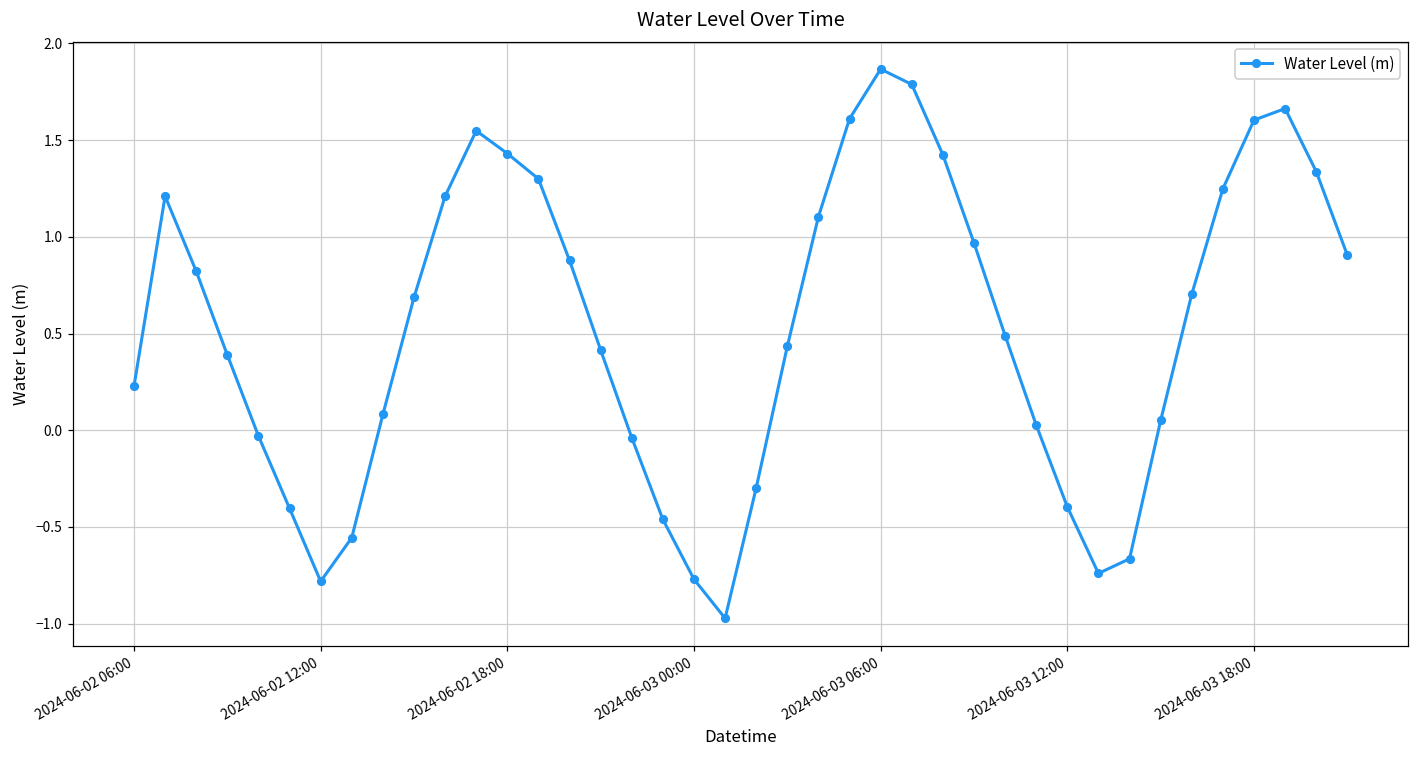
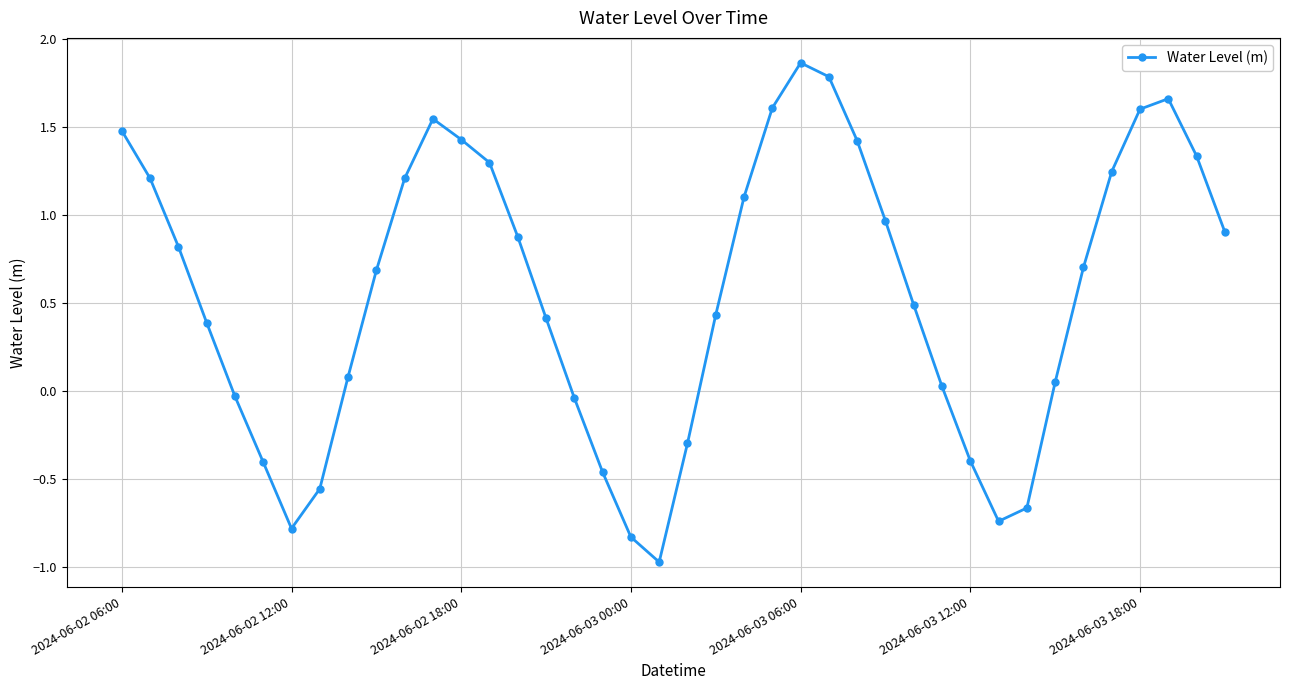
2024-06-02 06:00: 0.23 -> 1.48
2024-06-03 00:00: -0.77 -> -0.83
